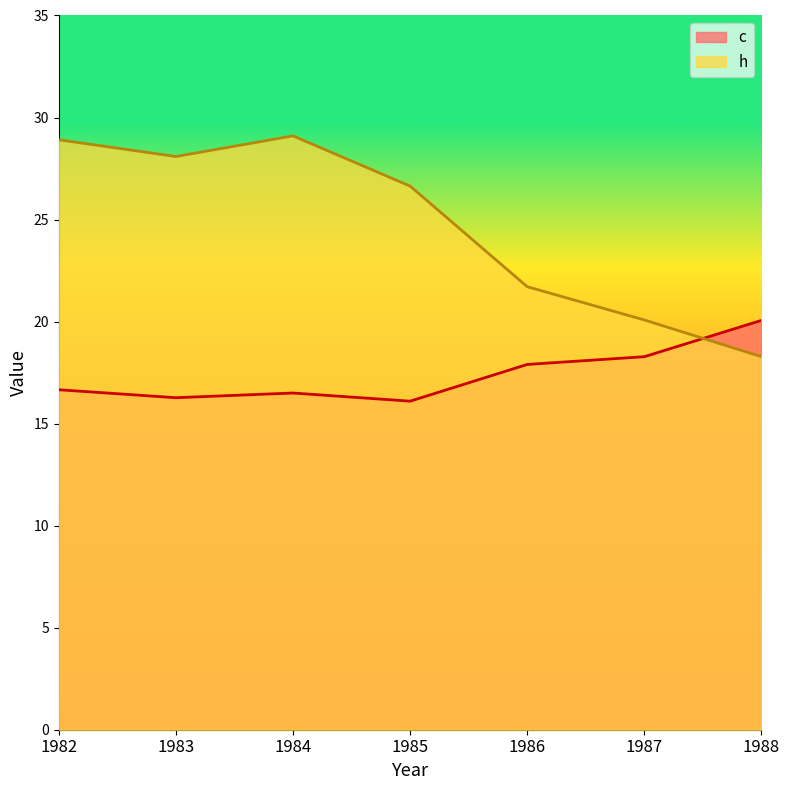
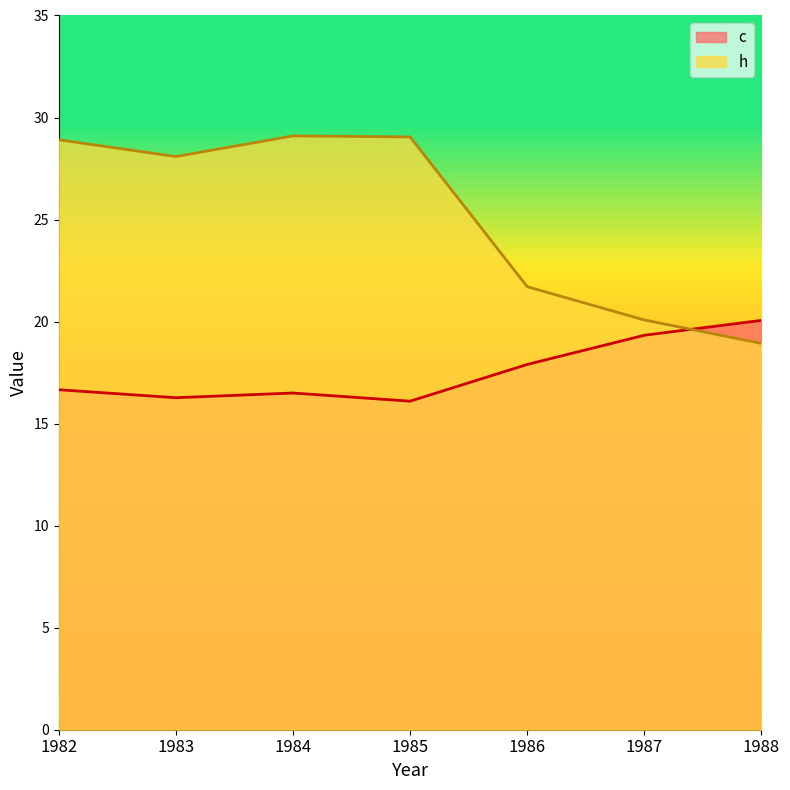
h, 1985: 26.6 -> 29.1
c, 1987: 18.3 -> 19.3
h, 1988: 18.3 -> 18.9
